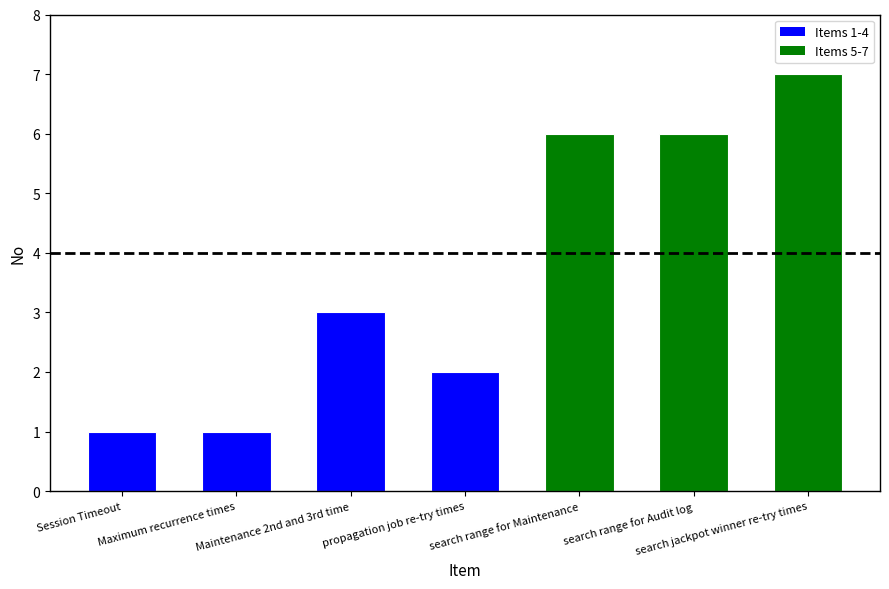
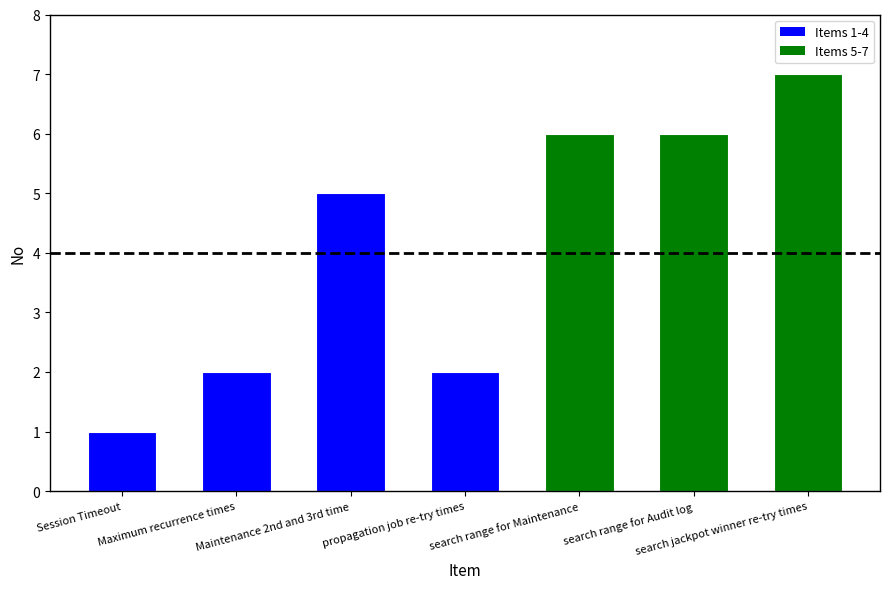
Maximum recurrence times: 1 -> 2
Maintenance 2nd and 3rd time: 3 -> 5
